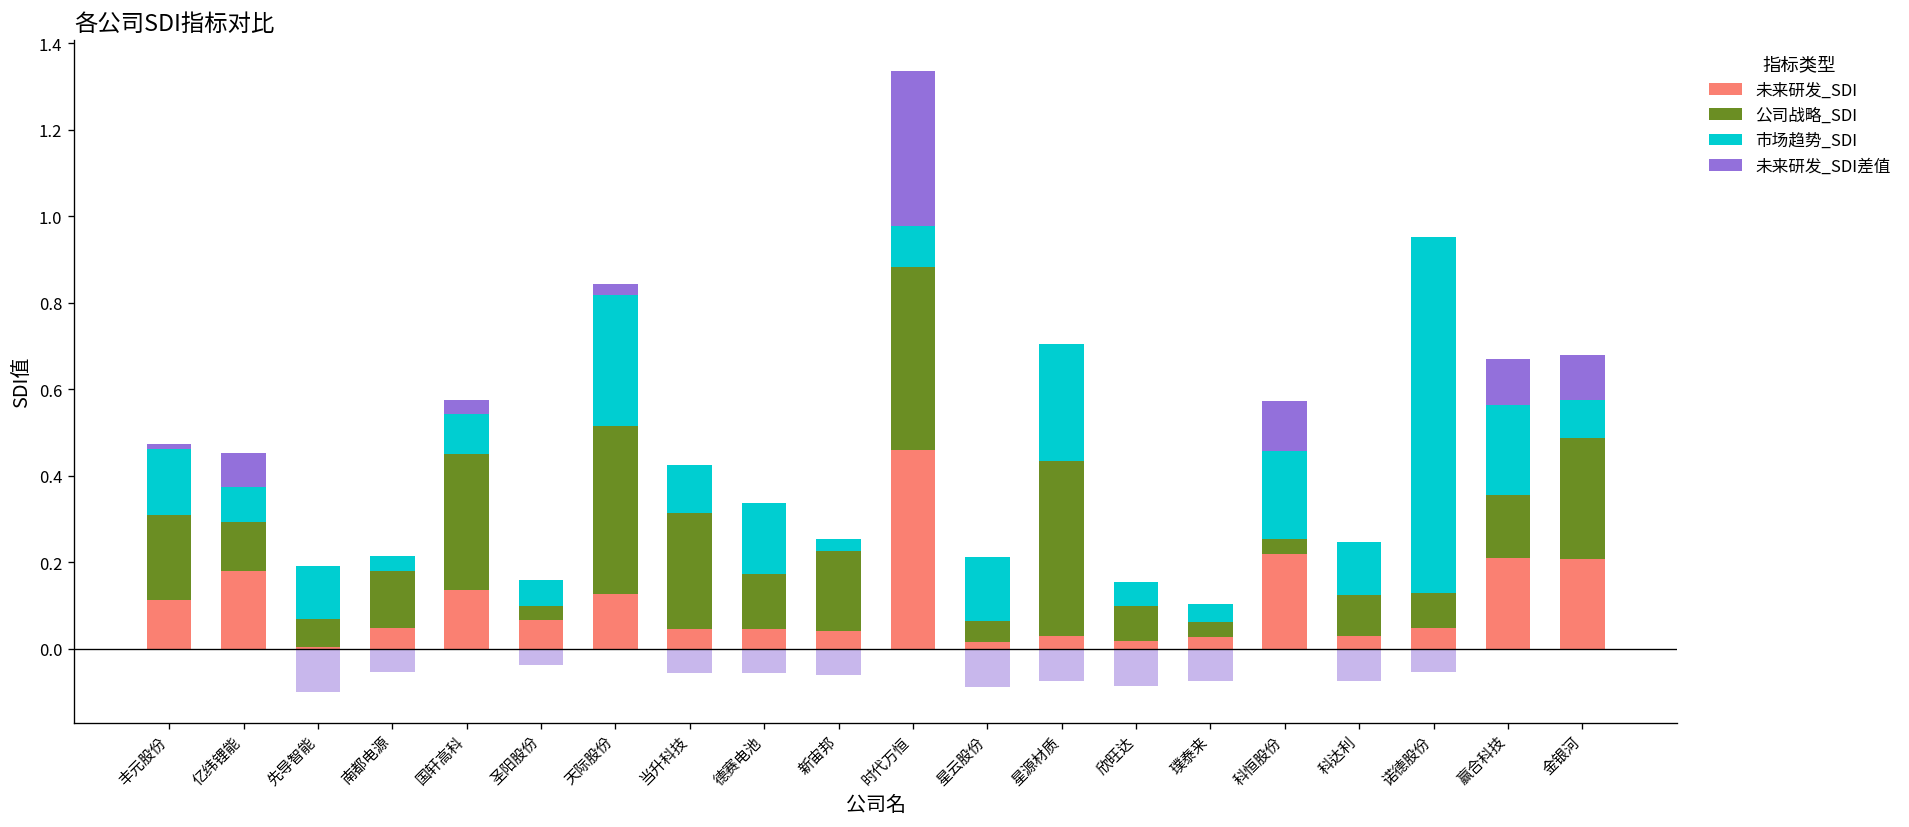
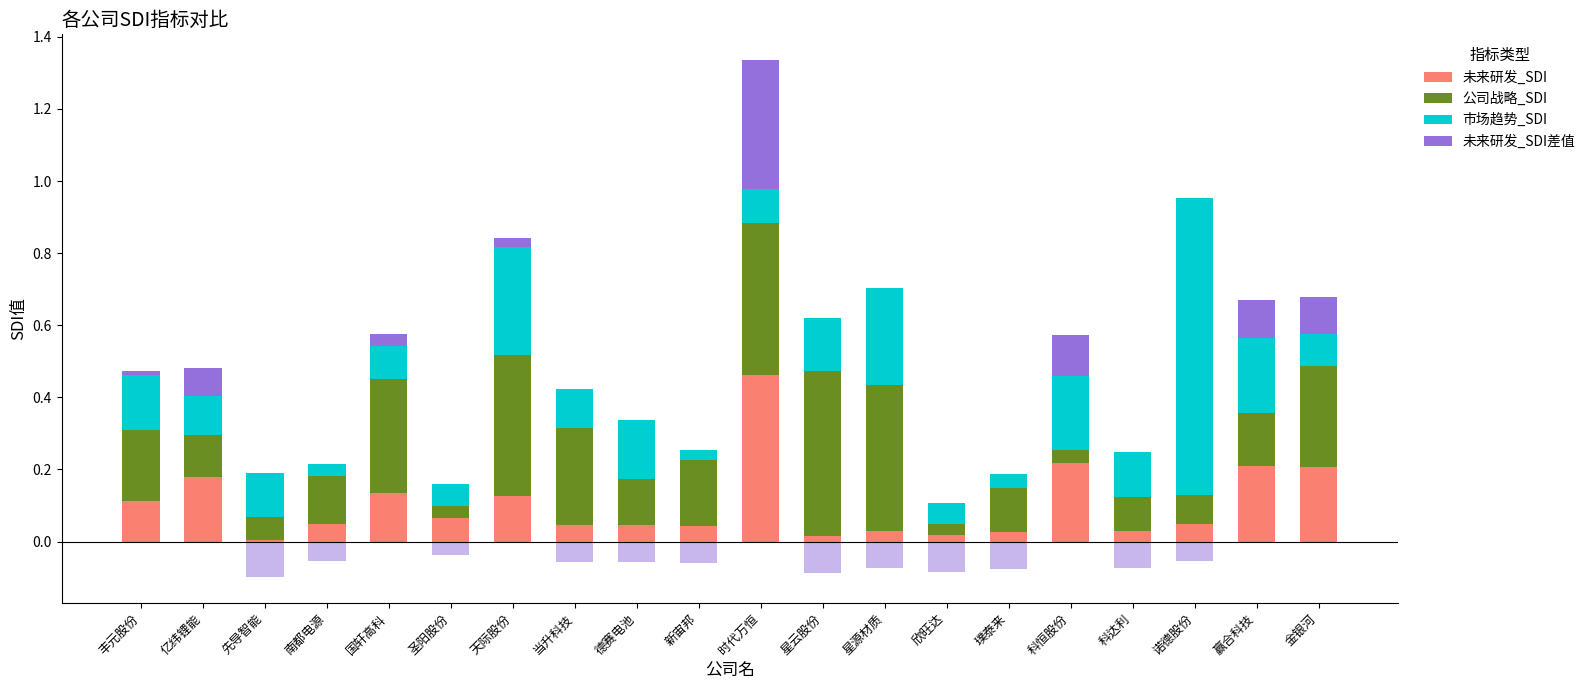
市场趋势_SDI, 亿纬锂能: 0.08 -> 0.11
公司战略_SDI, 星云股份: 0.05 -> 0.46
公司战略_SDI, 欣旺达: 0.08 -> 0.03
公司战略_SDI, 璞泰来: 0.03 -> 0.12
